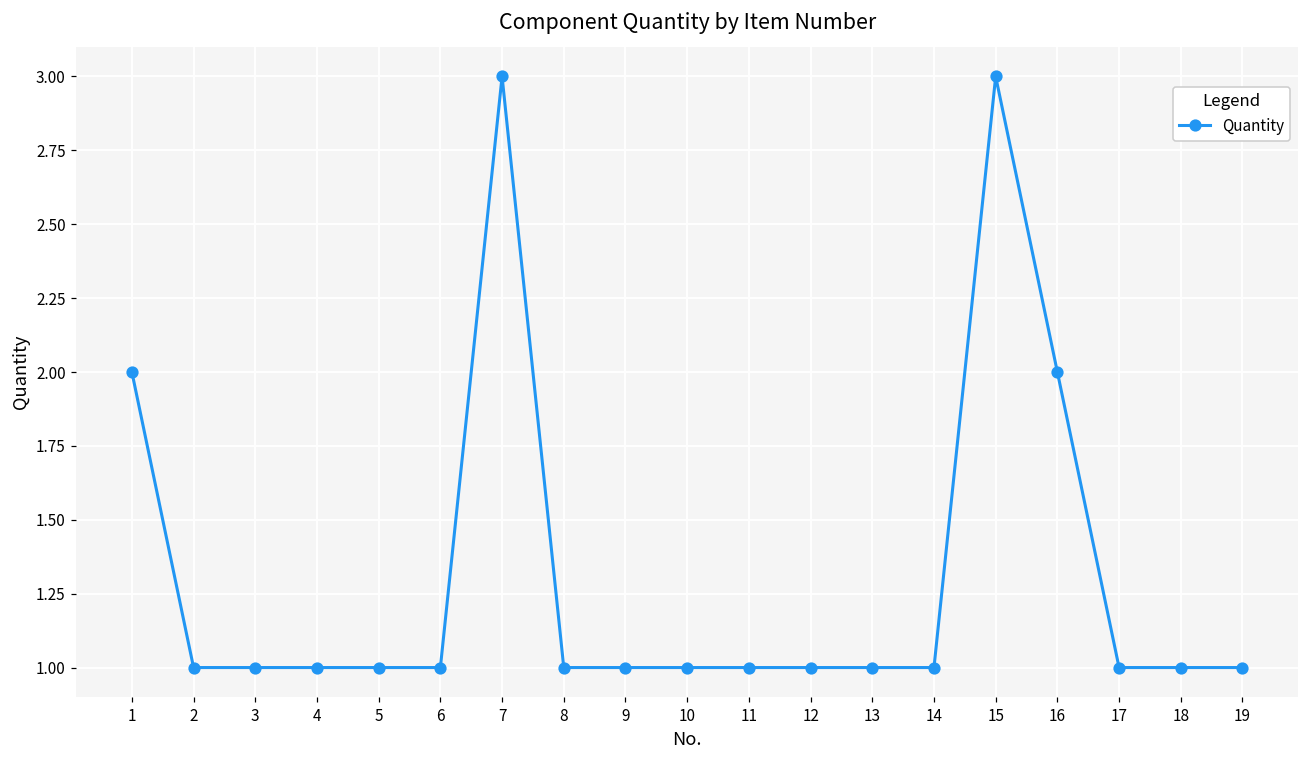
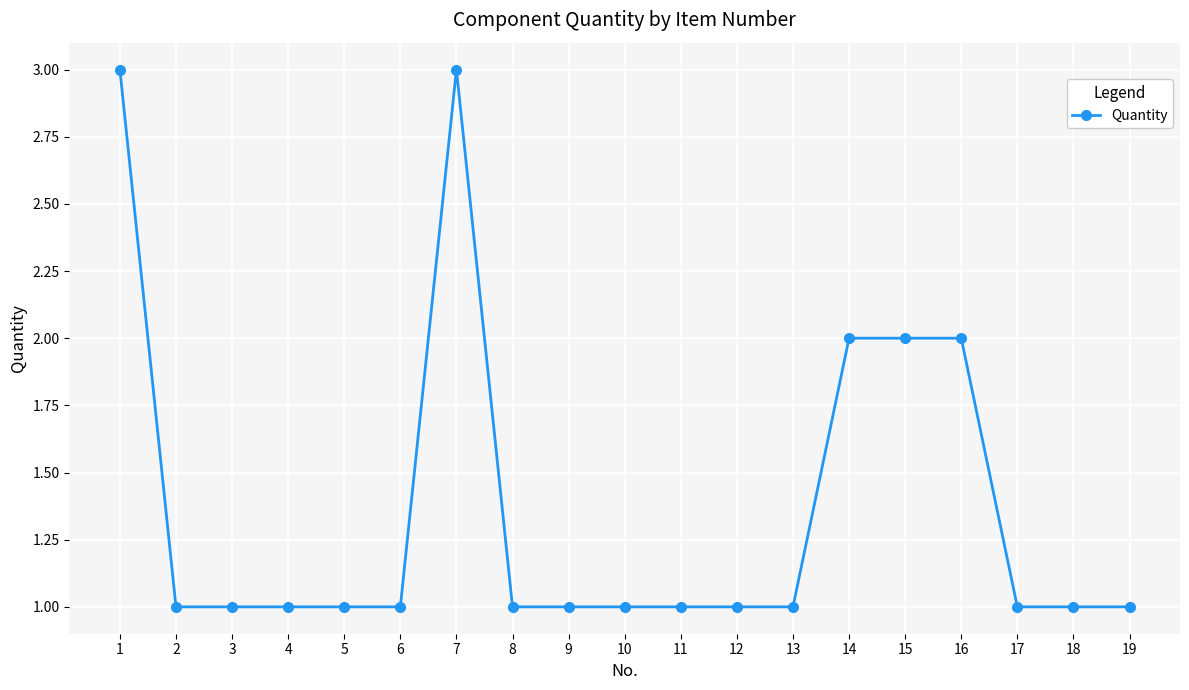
1: 2 -> 3
14: 1 -> 2
15: 3 -> 2
